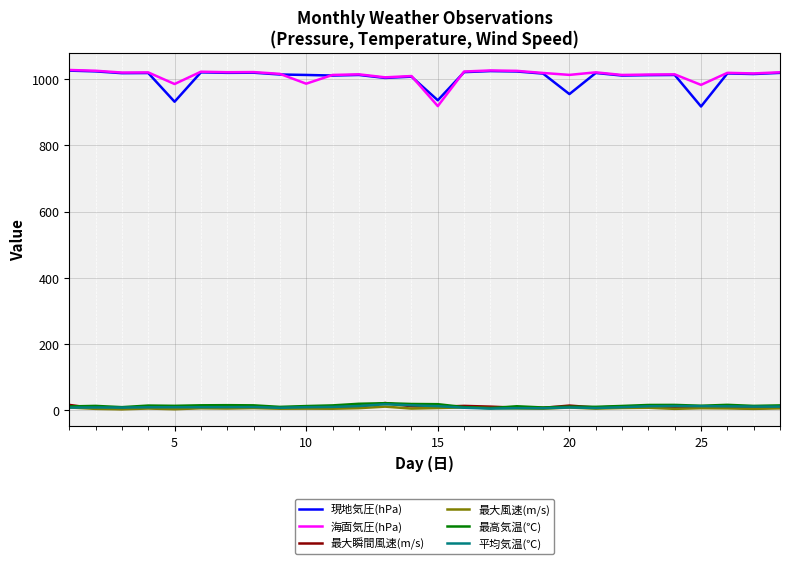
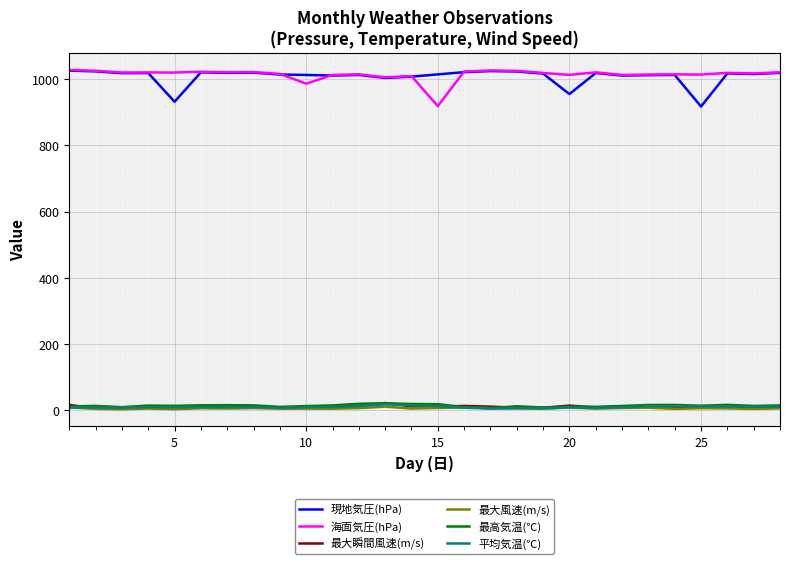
海面気圧(hPa), 5: 990 -> 1020
現地気圧(hPa), 15: 940 -> 1010
海面気圧(hPa), 25: 980 -> 1010
